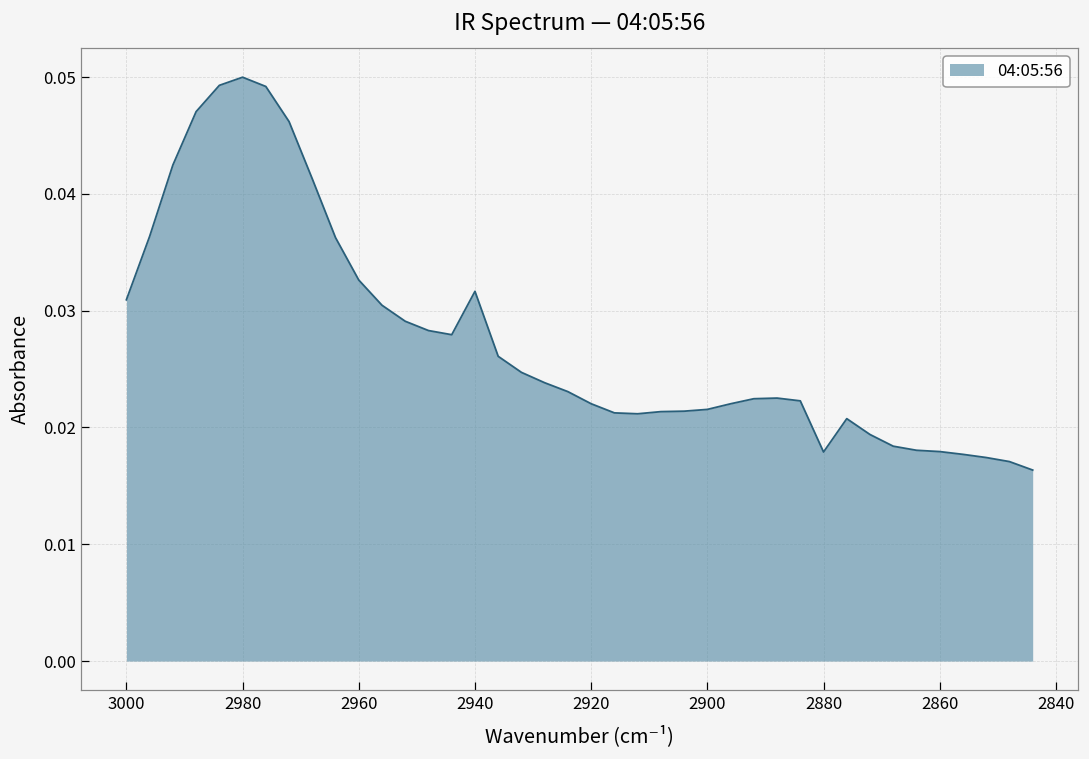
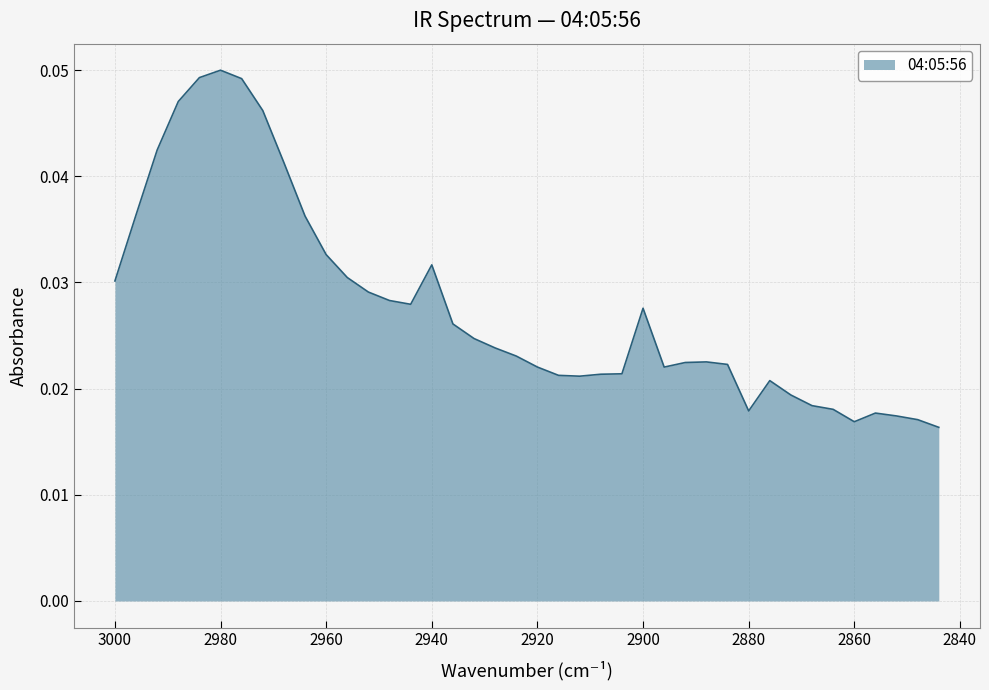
3000: 0.0309 -> 0.0301
2900: 0.0215 -> 0.0276
2860: 0.0179 -> 0.0169
